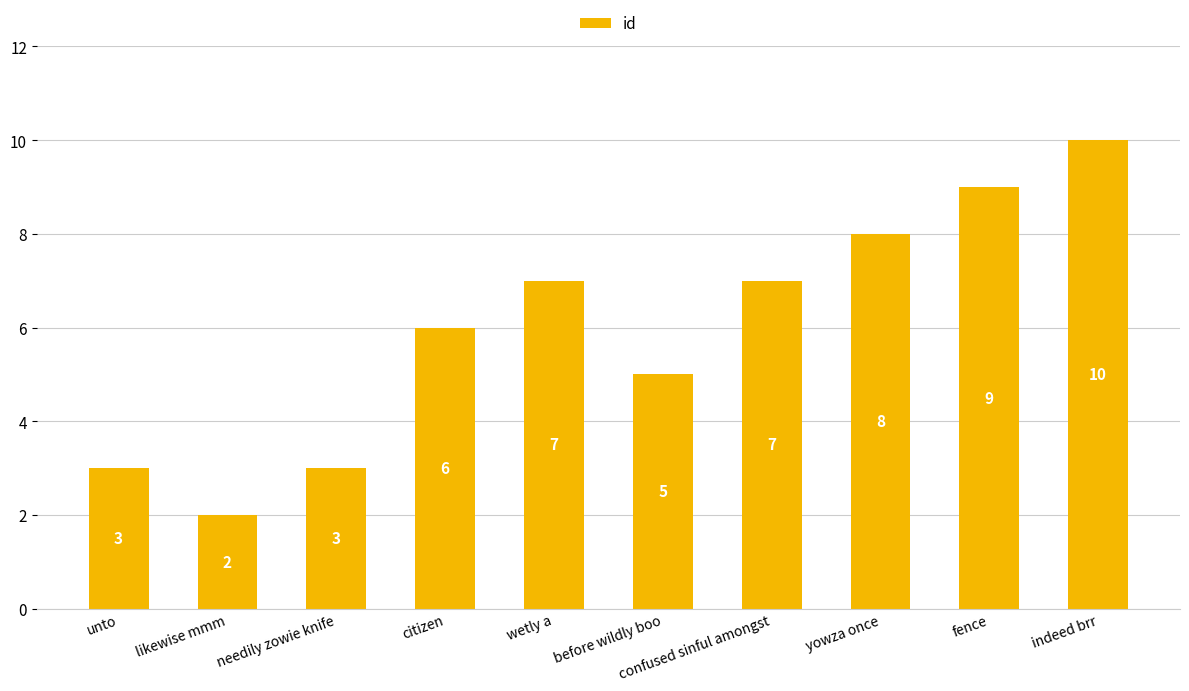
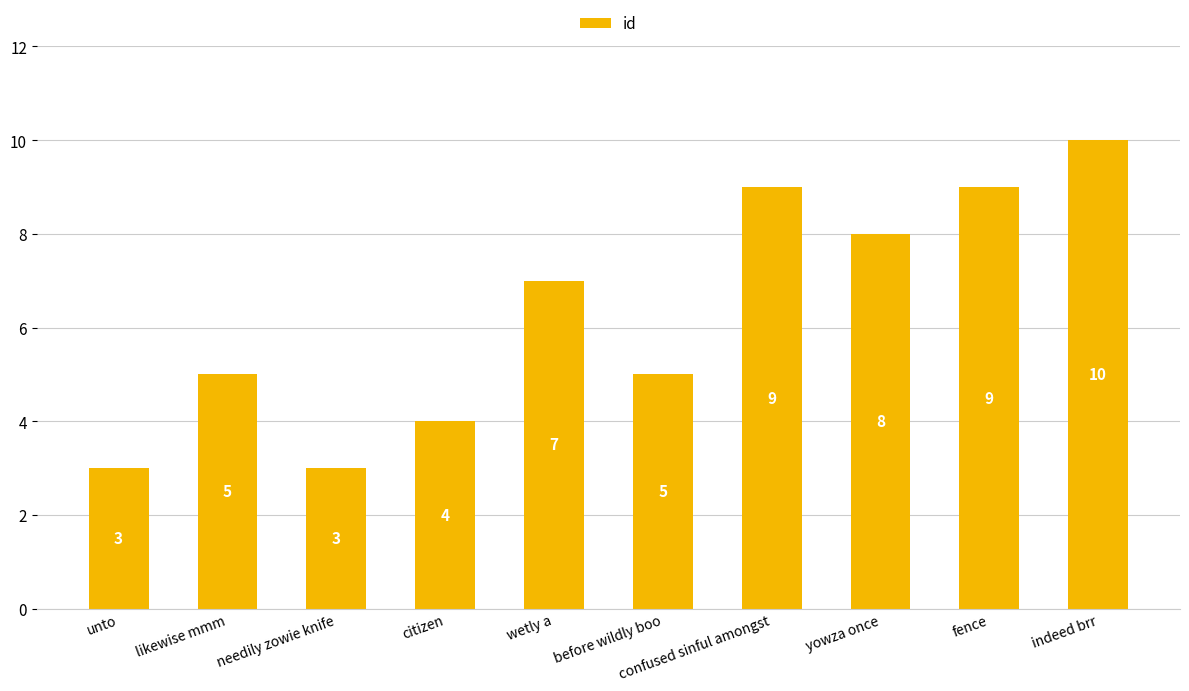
likewise mmm: 2 -> 5
citizen: 6 -> 4
confused sinful amongst: 7 -> 9
